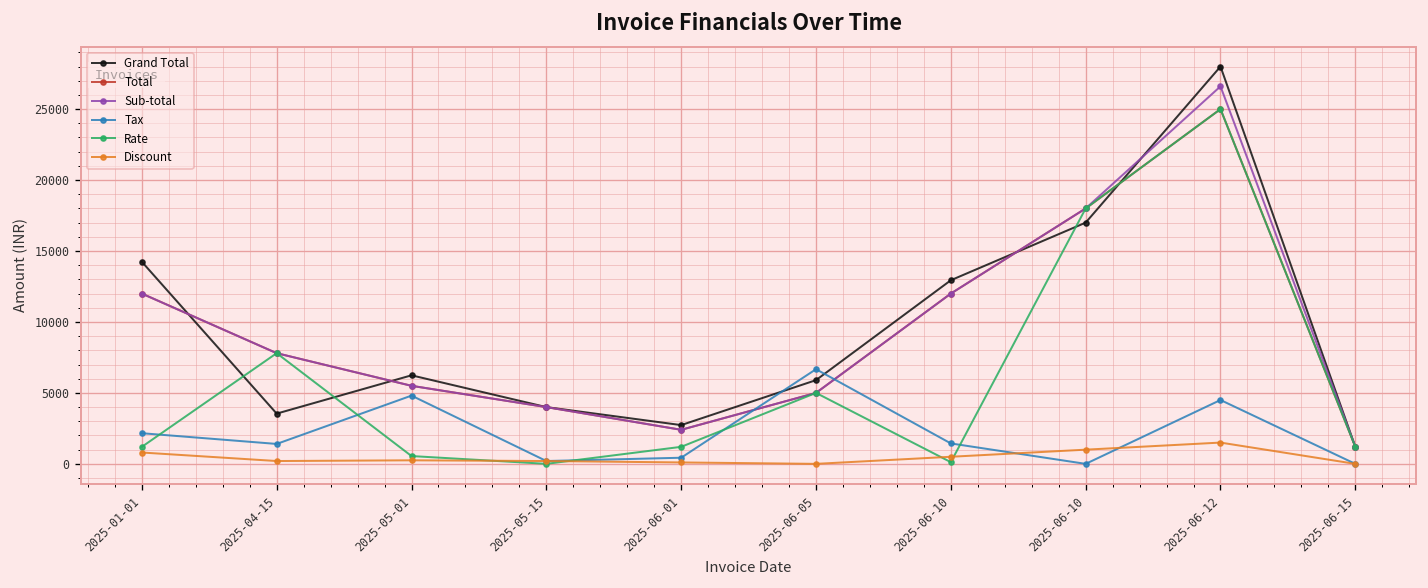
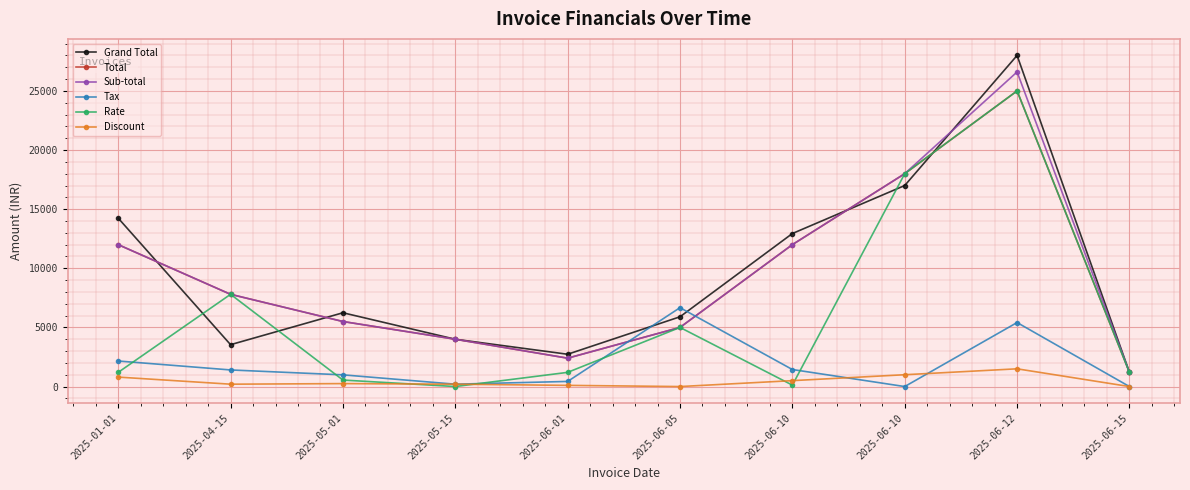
Tax, 2025-05-01: 4800 -> 1000
Tax, 2025-06-12: 4500 -> 5400
